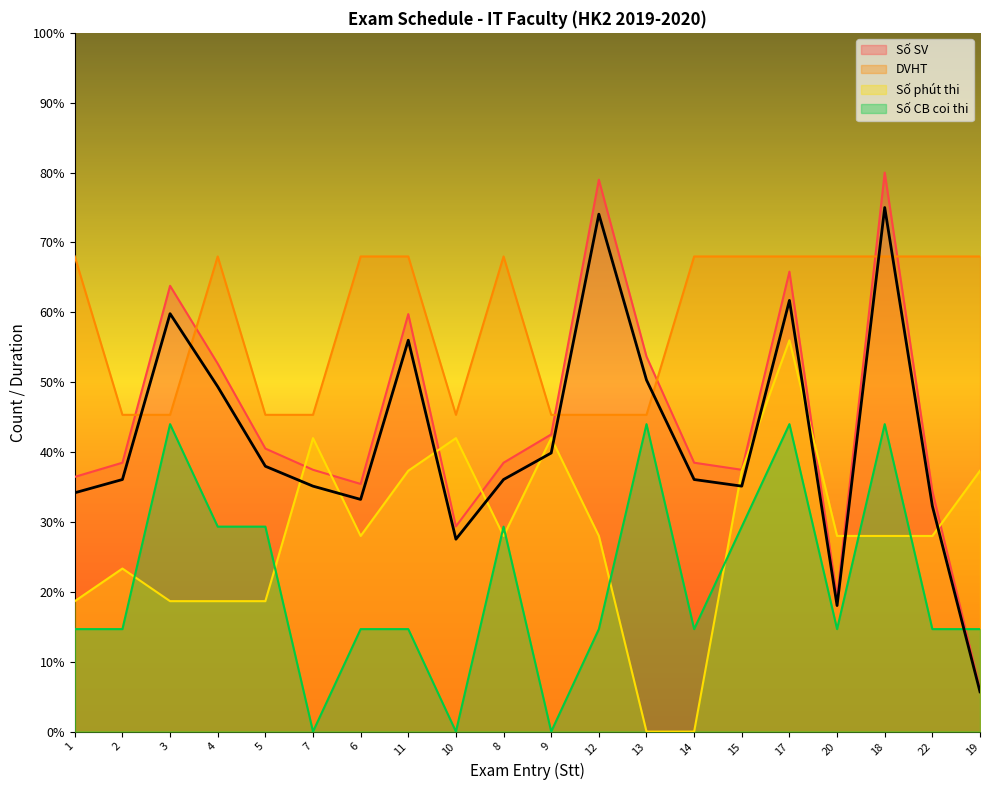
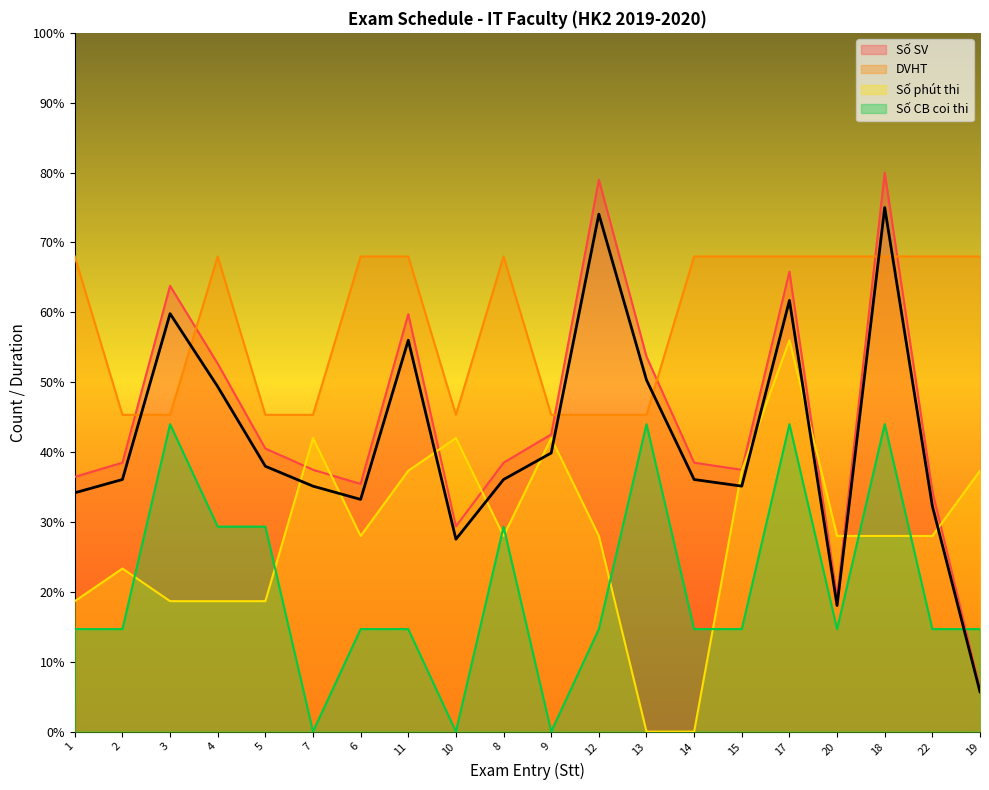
Số CB coi thi, 15: 29% -> 15%
